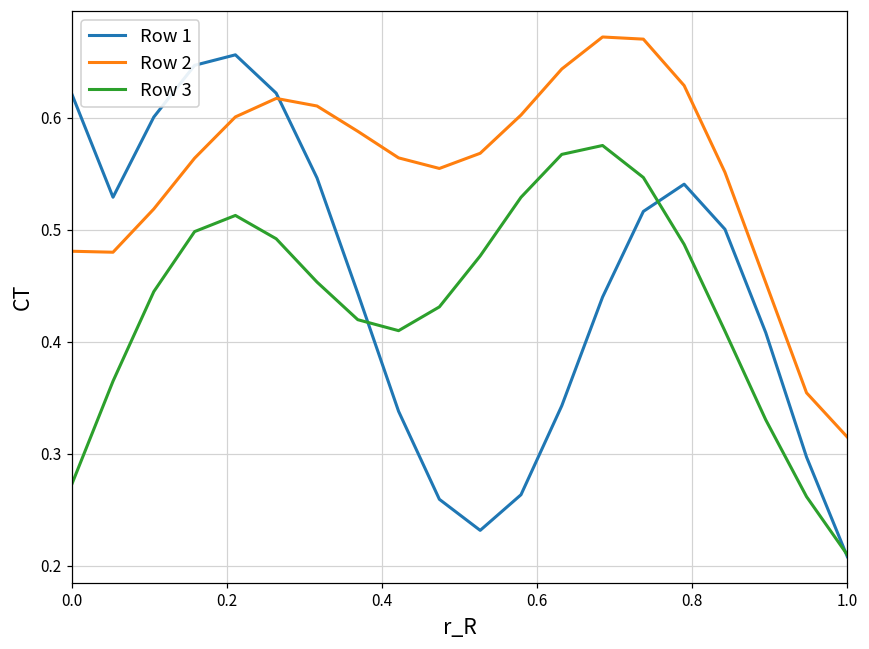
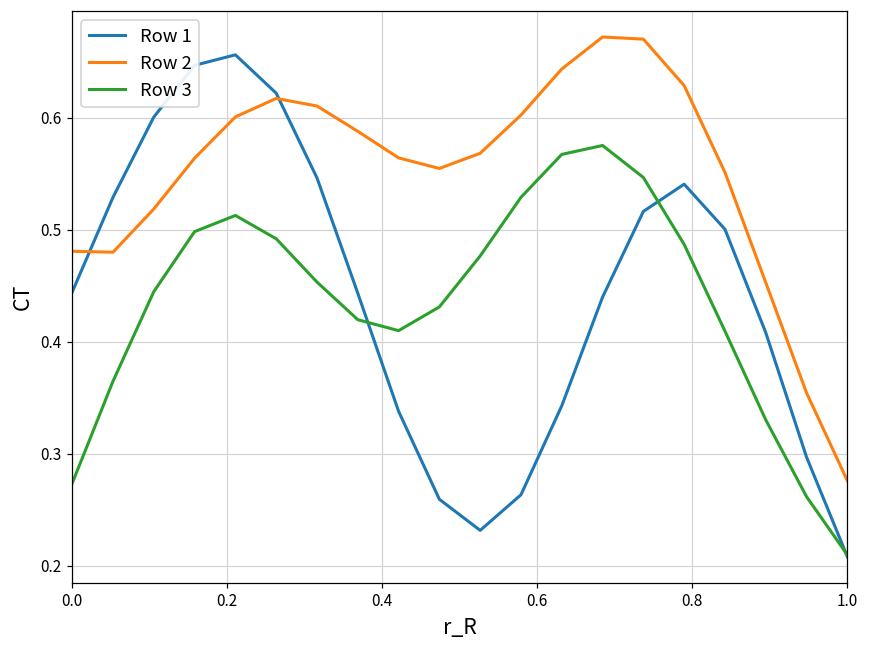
Row 1, 0.0: 0.620 -> 0.444
Row 2, 1.0: 0.315 -> 0.276
